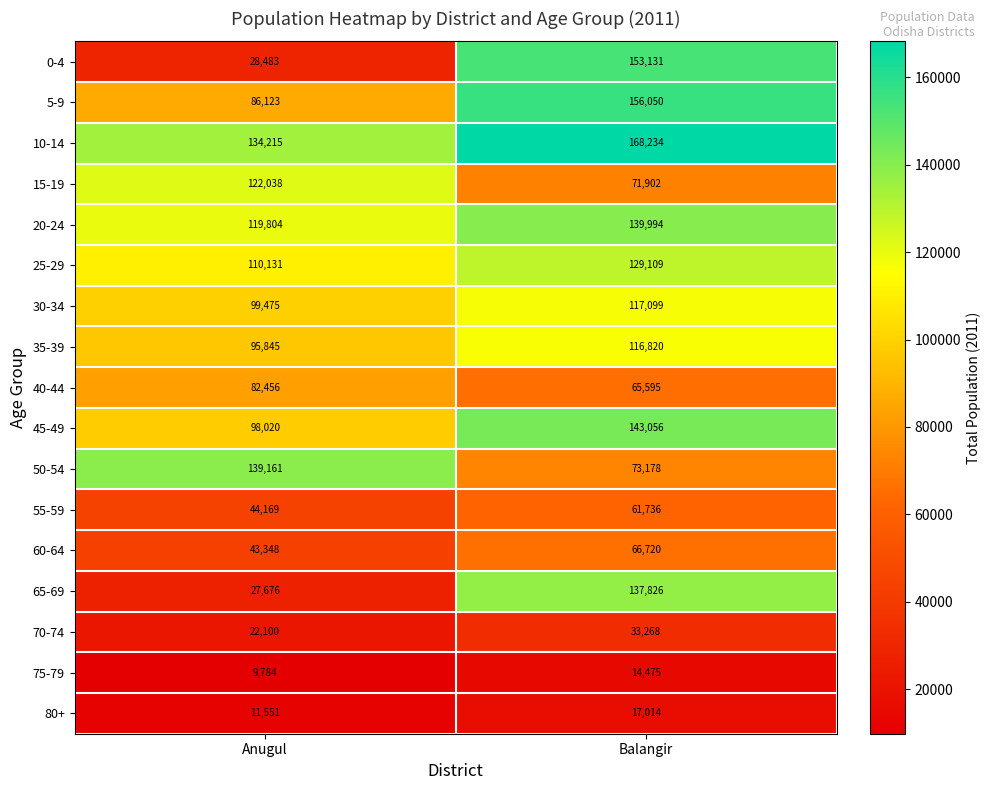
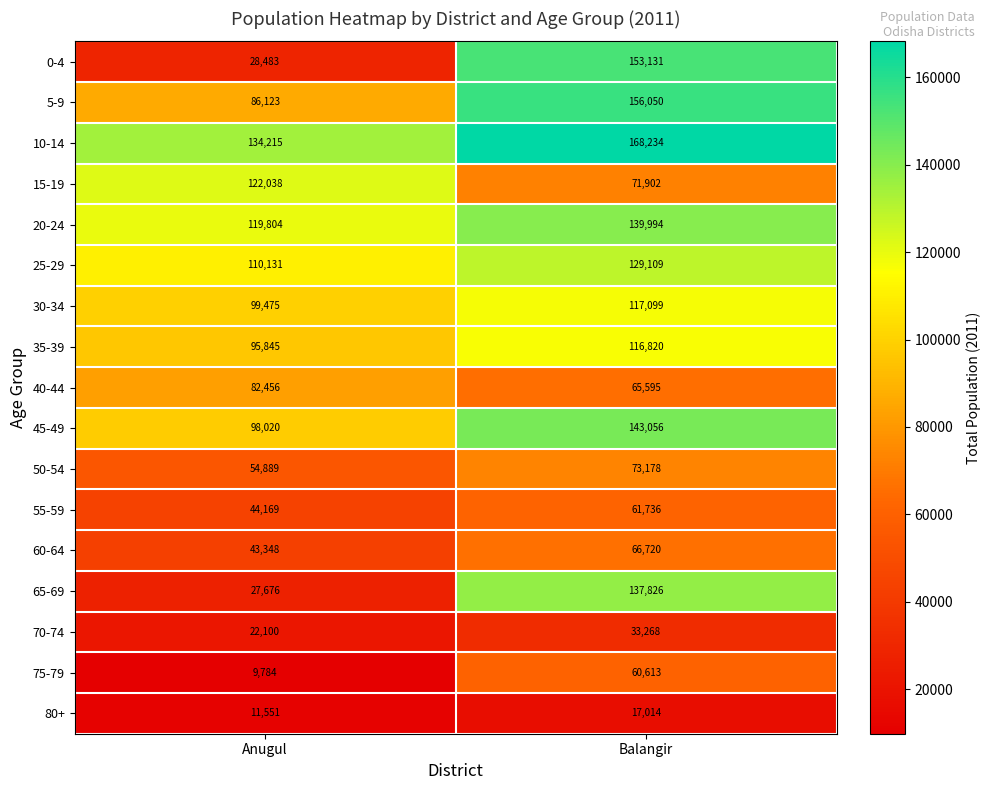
50-54, Anugul: 139,161 -> 54,889
75-79, Balangir: 14,475 -> 60,613
